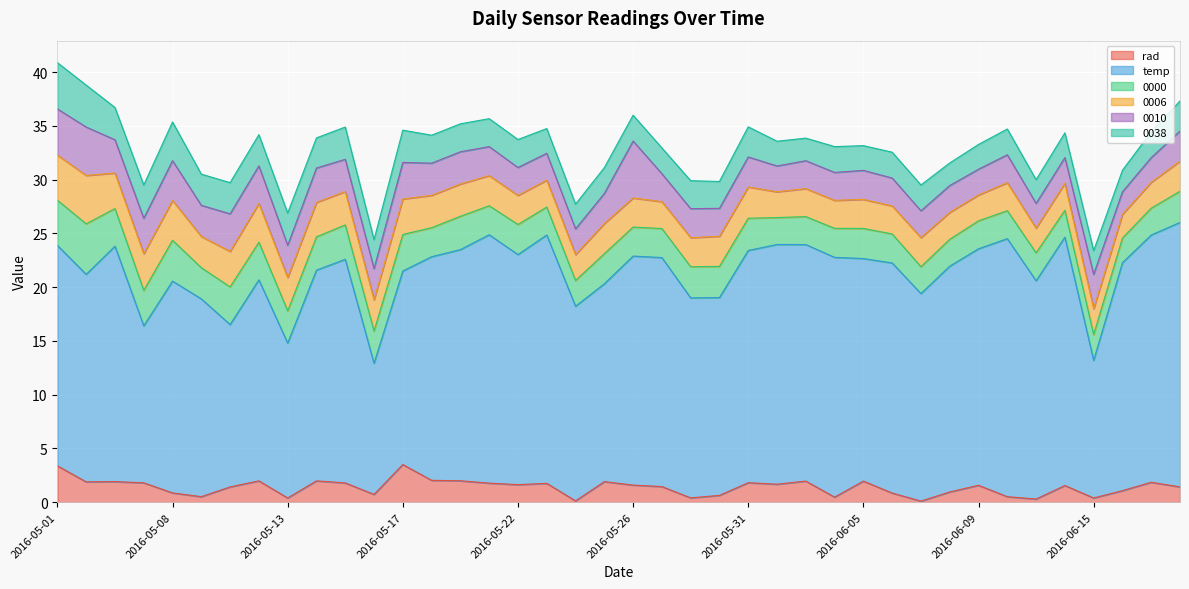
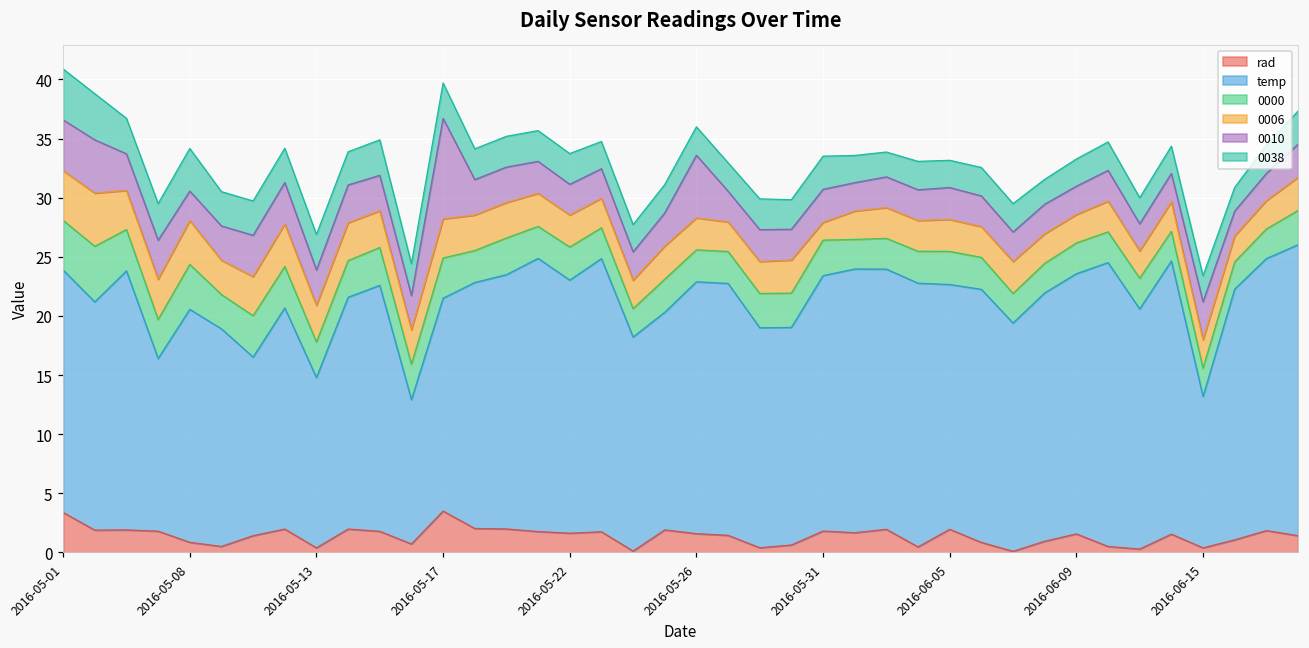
0010, 2016-05-08: 3.7 -> 2.5
0010, 2016-05-17: 3.4 -> 8.5
0006, 2016-05-31: 2.9 -> 1.5
